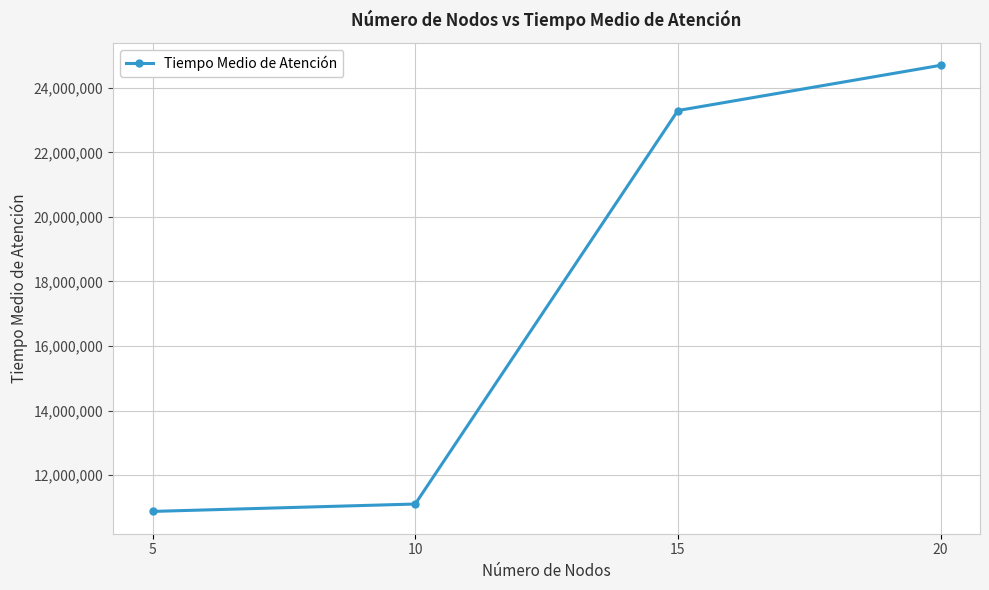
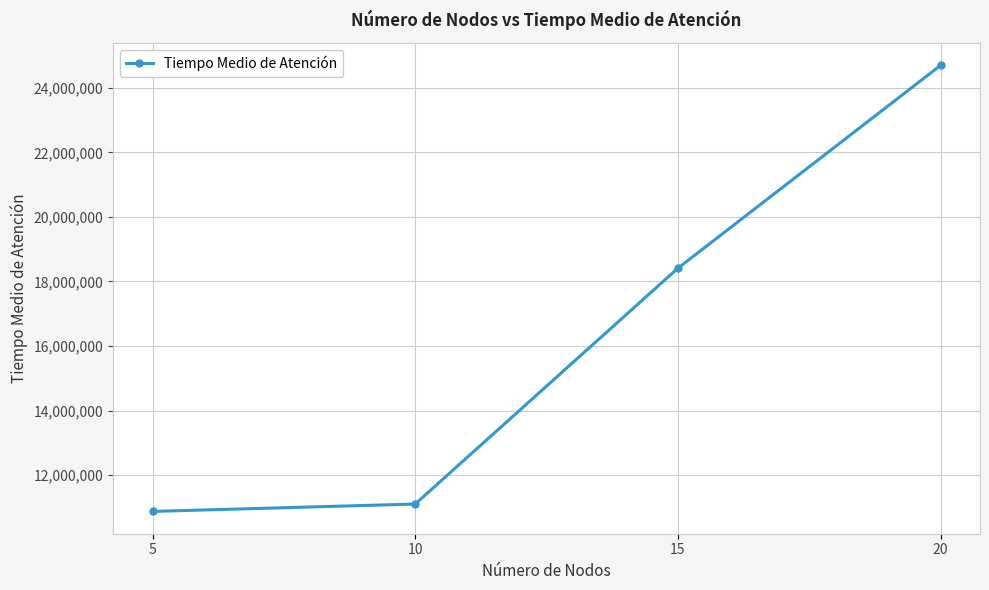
15: 23,300,000 -> 18,400,000
